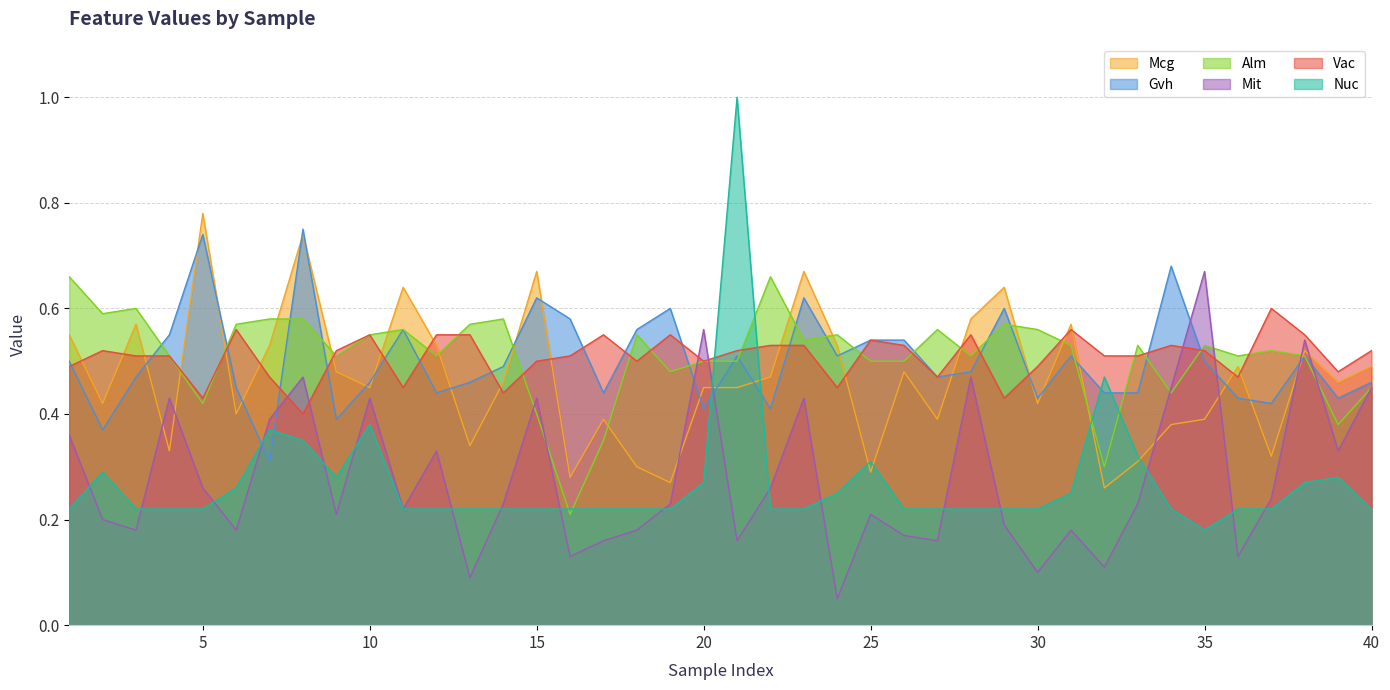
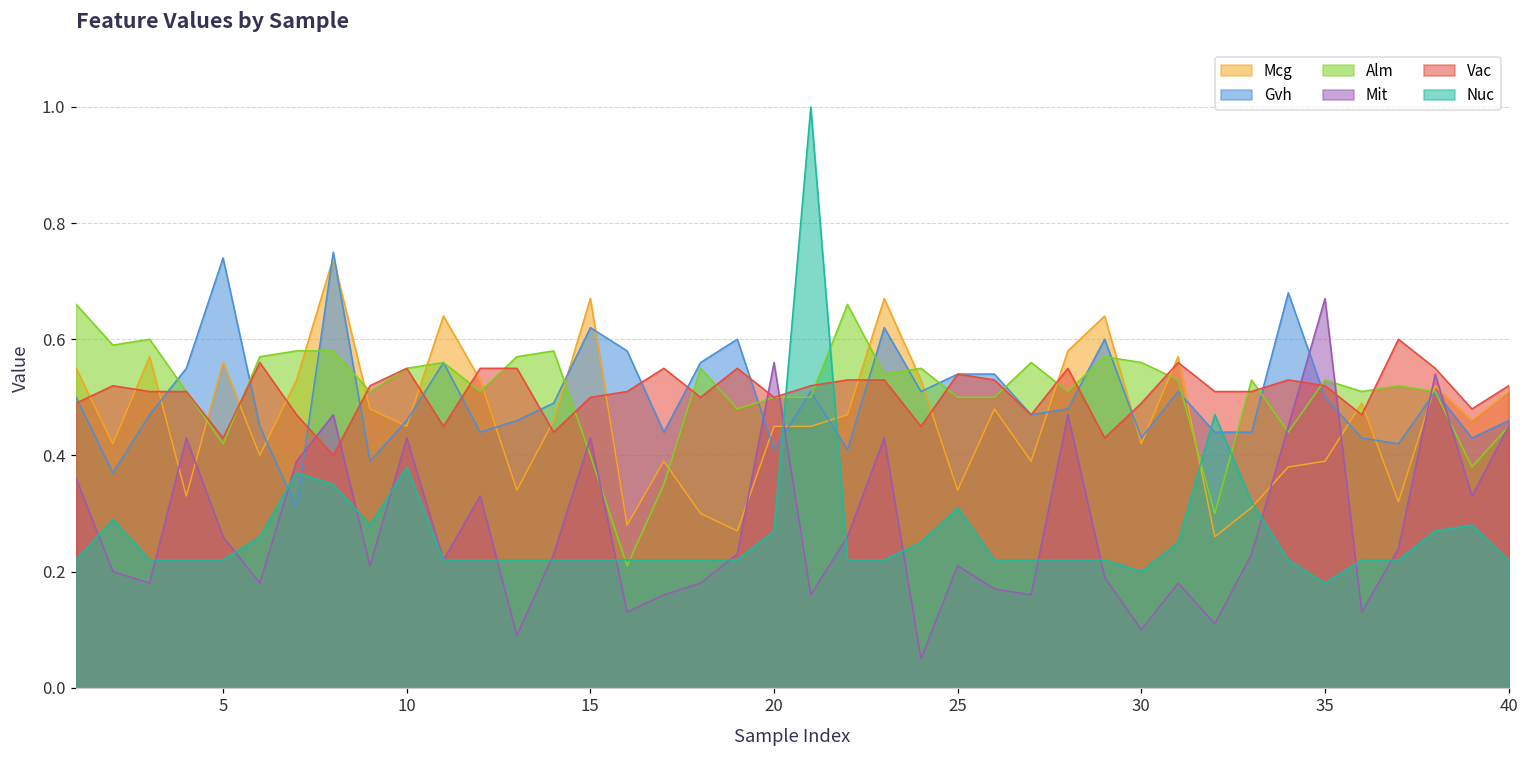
Mcg, 5: 0.78 -> 0.56
Mcg, 25: 0.29 -> 0.34
Nuc, 30: 0.22 -> 0.20
Mcg, 40: 0.49 -> 0.51
